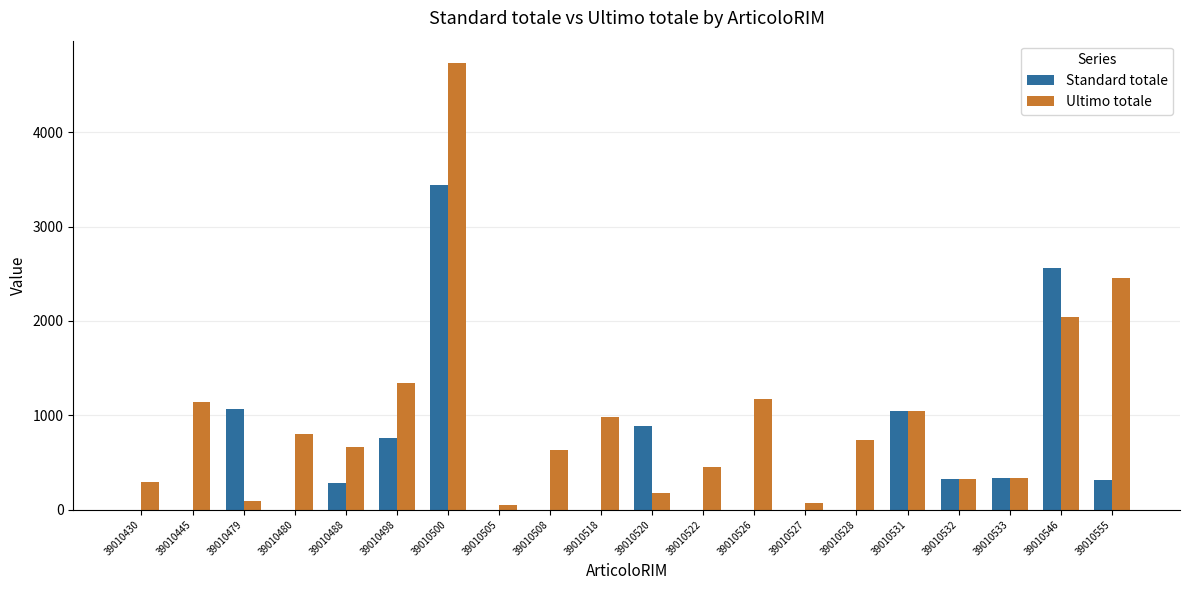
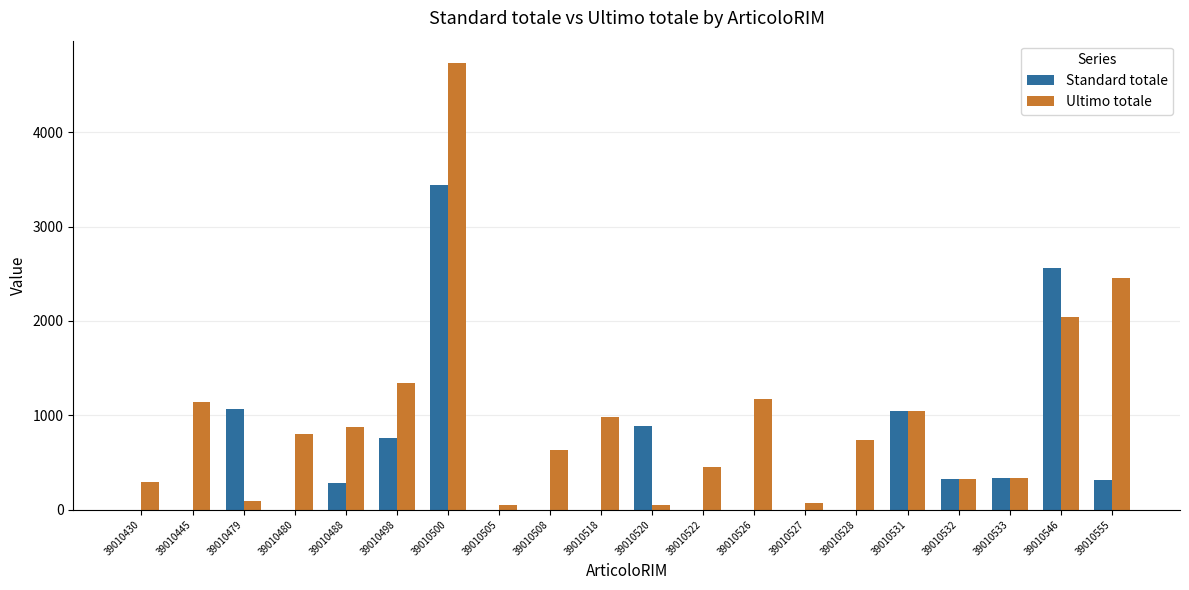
Ultimo totale, 39010488: 700 -> 900
Ultimo totale, 39010520: 200 -> 0
